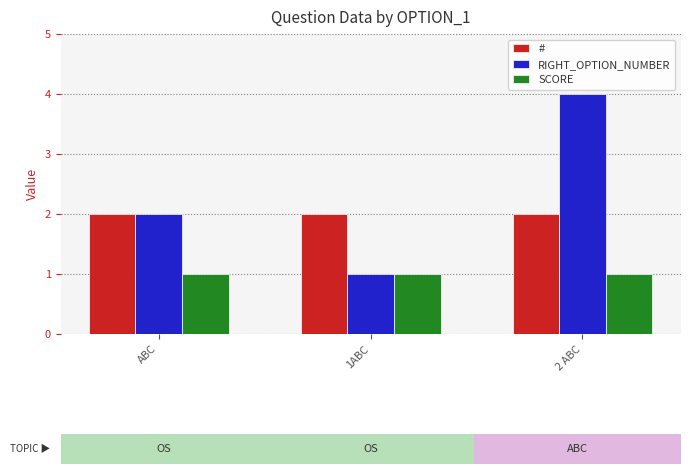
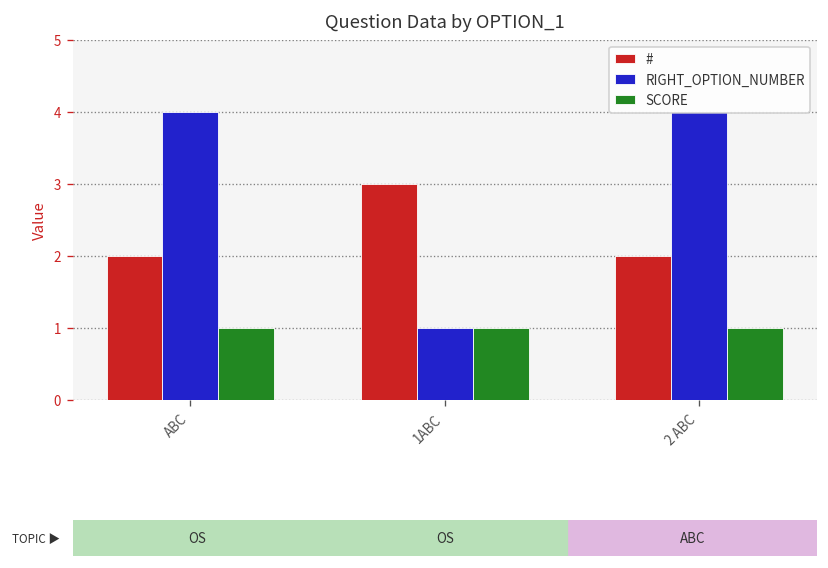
RIGHT_OPTION_NUMBER, ABC: 2 -> 4
#, 1ABC: 2 -> 3
